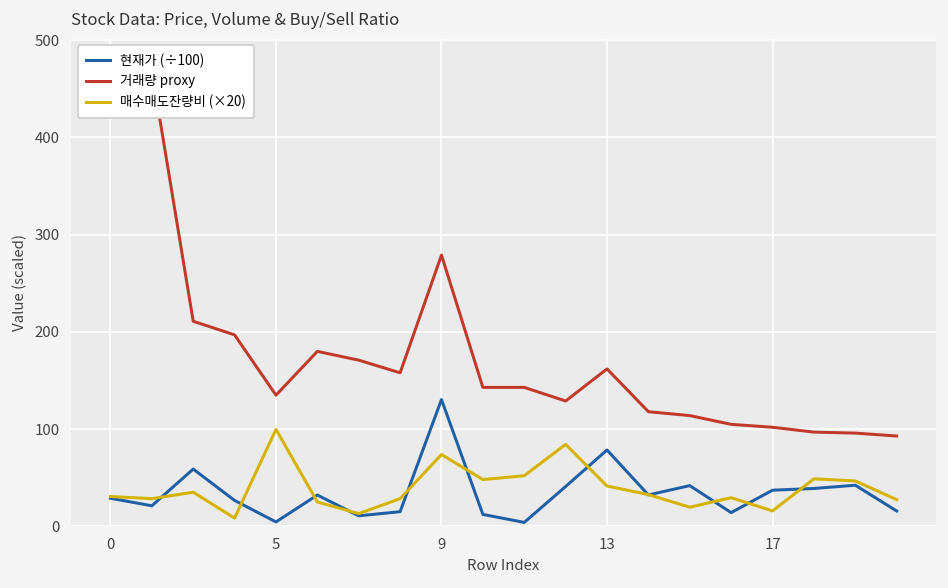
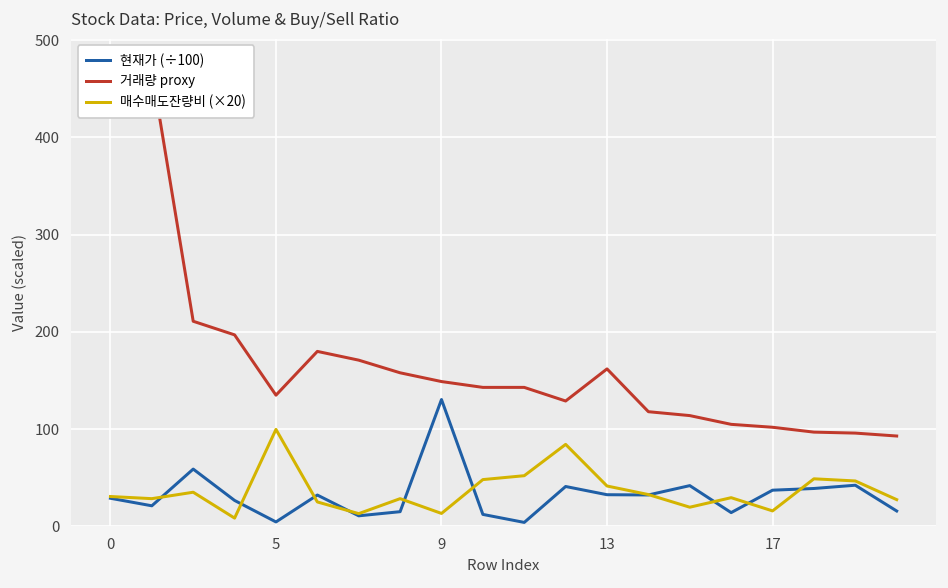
거래량 proxy, 9: 280 -> 150
매수매도잔량비 (×20), 9: 70 -> 10
현재가 (÷100), 13: 80 -> 30
